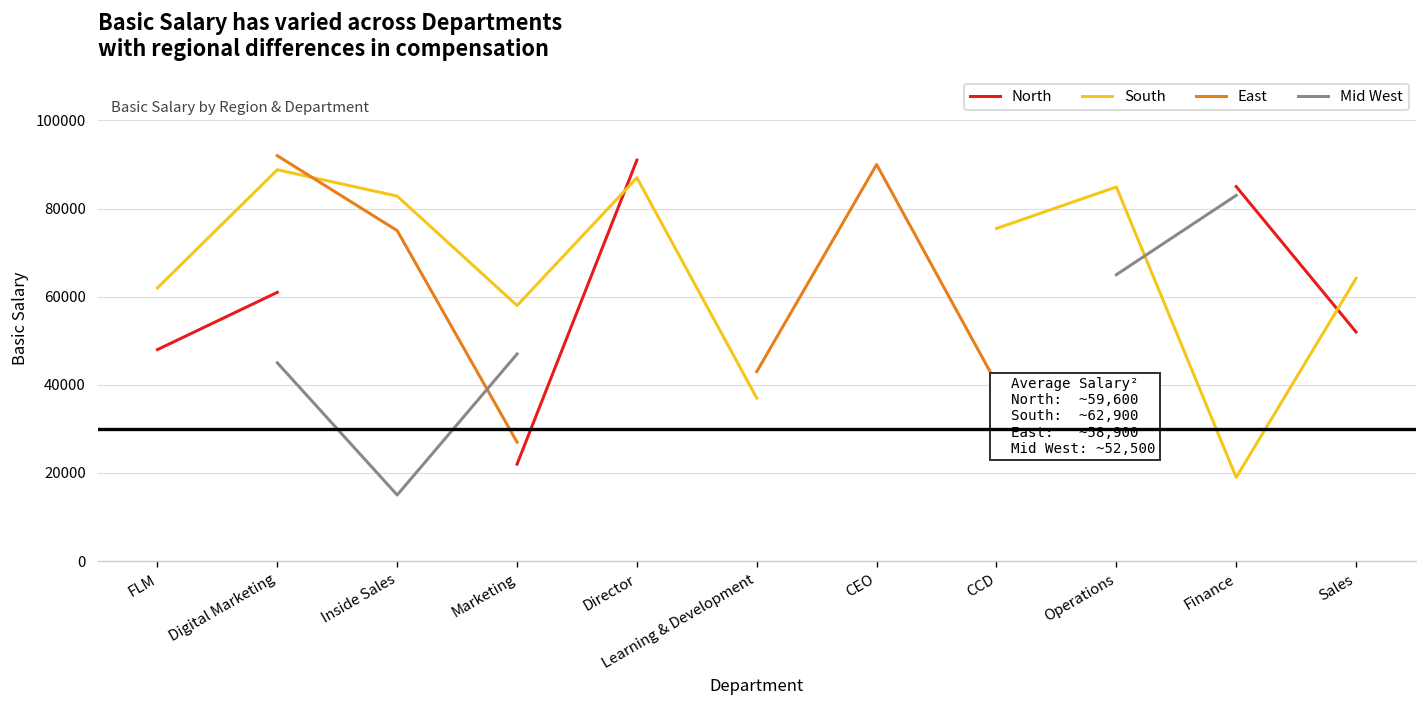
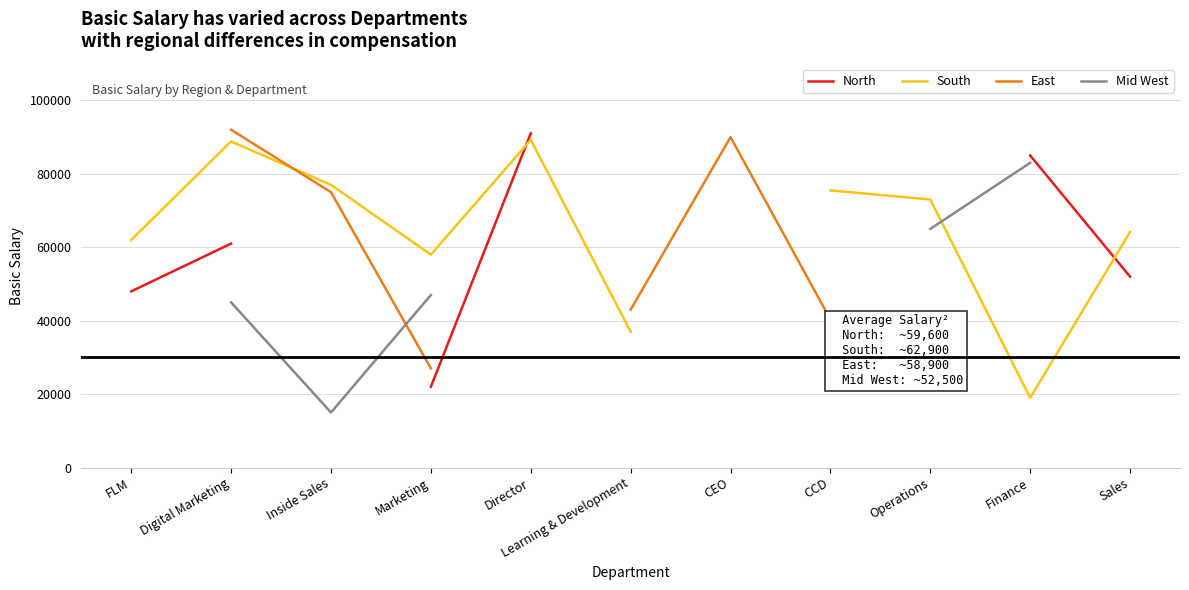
South, Inside Sales: 83000 -> 77000
South, Director: 87000 -> 89000
South, Operations: 85000 -> 73000
